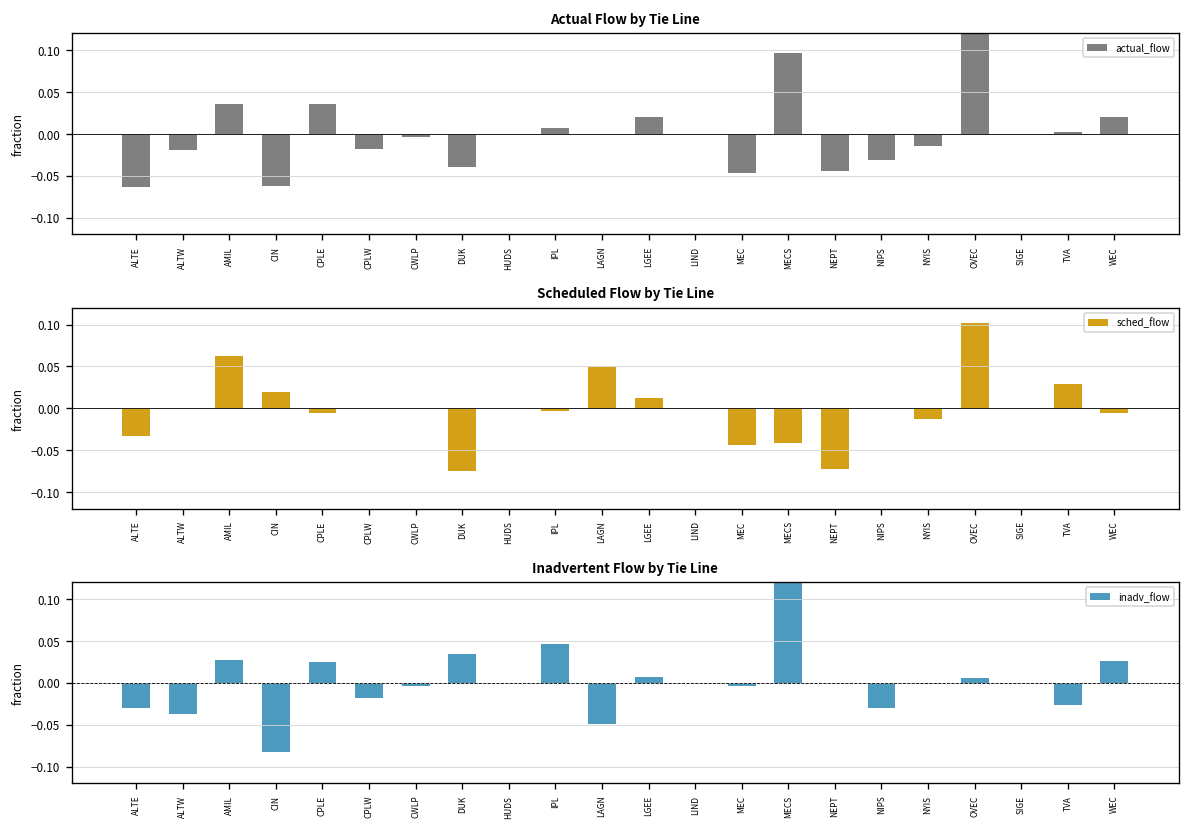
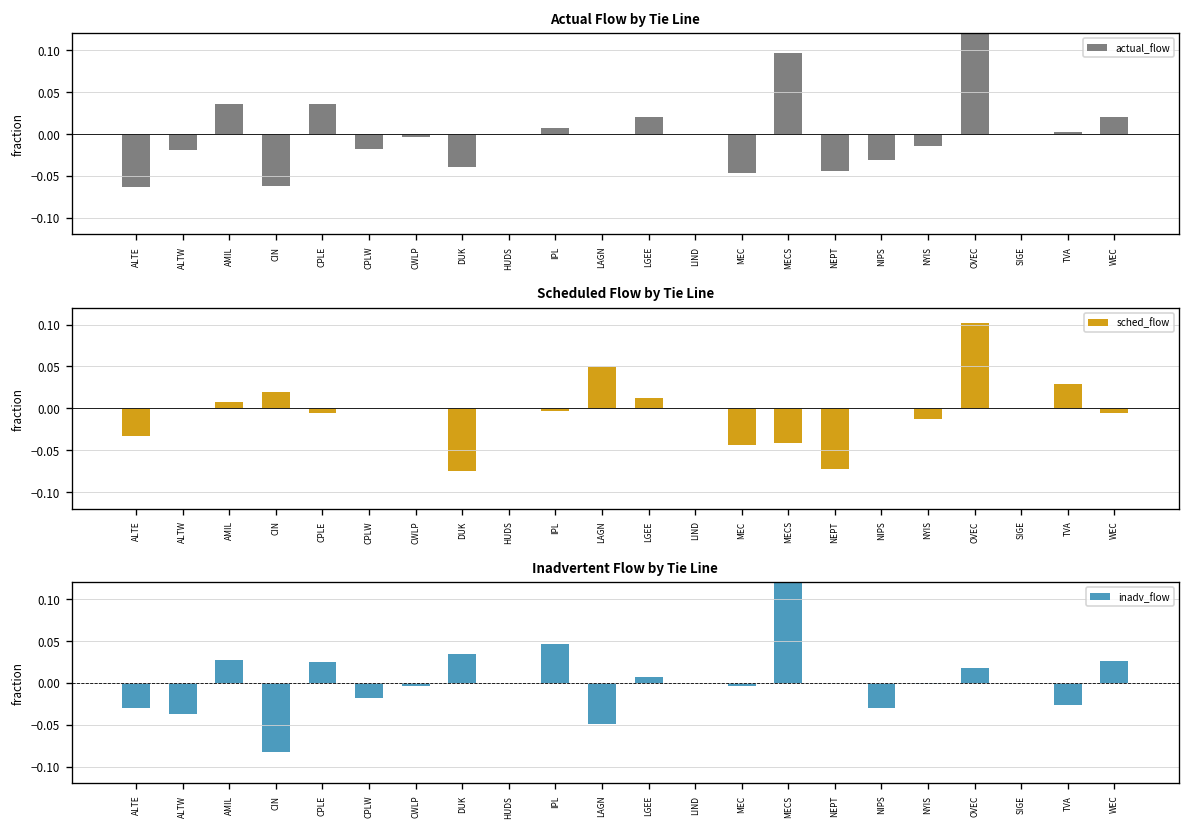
Scheduled Flow by Tie Line, AMIL: 0.06 -> 0.01
Inadvertent Flow by Tie Line, OVEC: 0.01 -> 0.02
